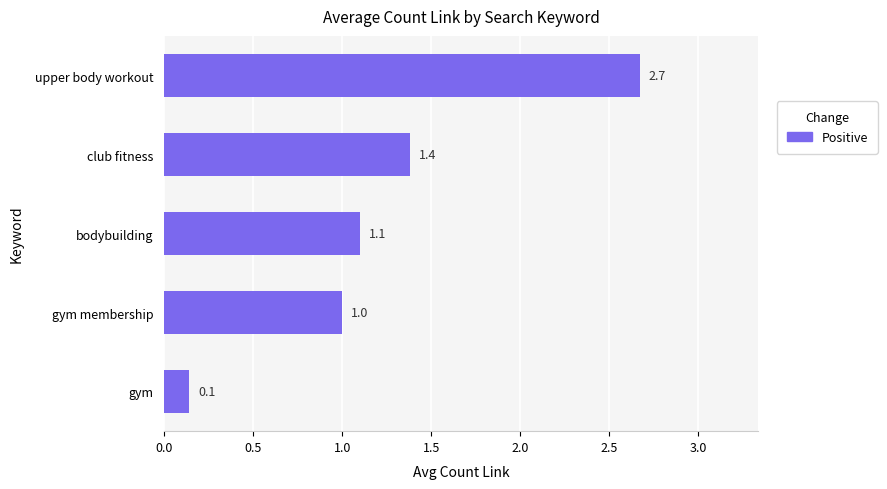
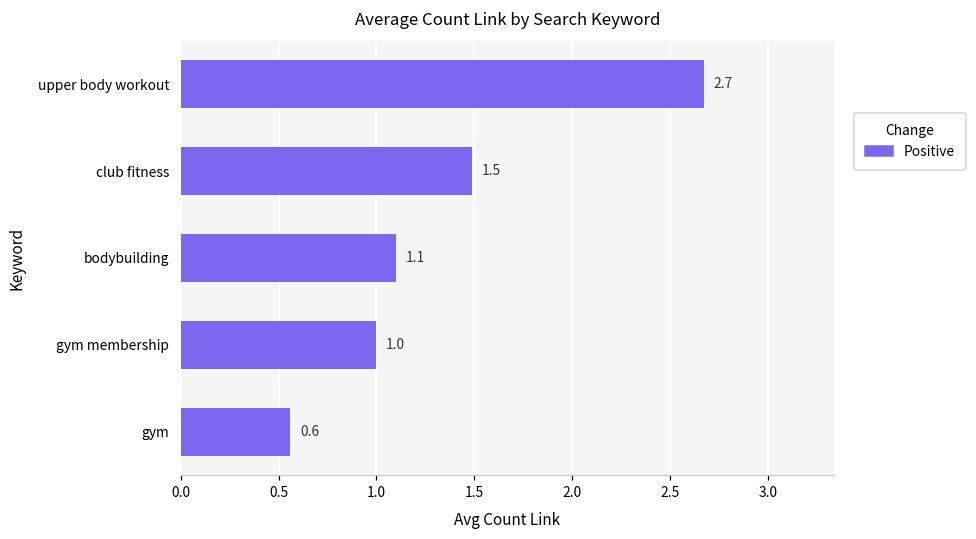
club fitness: 1.4 -> 1.5
gym: 0.1 -> 0.6
